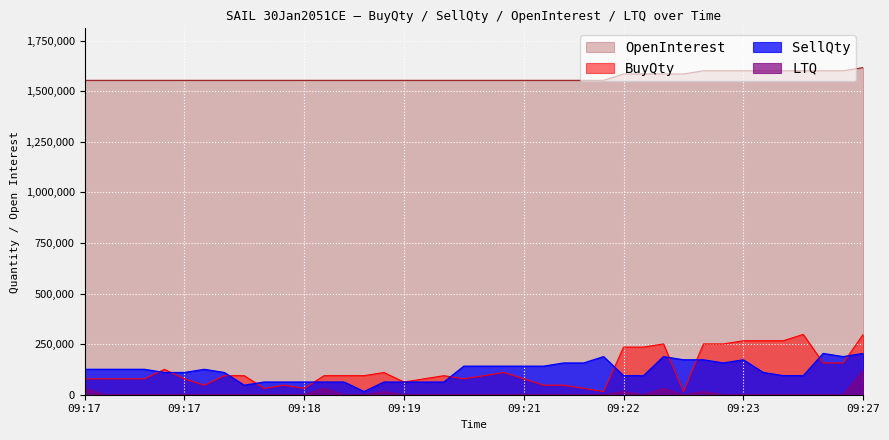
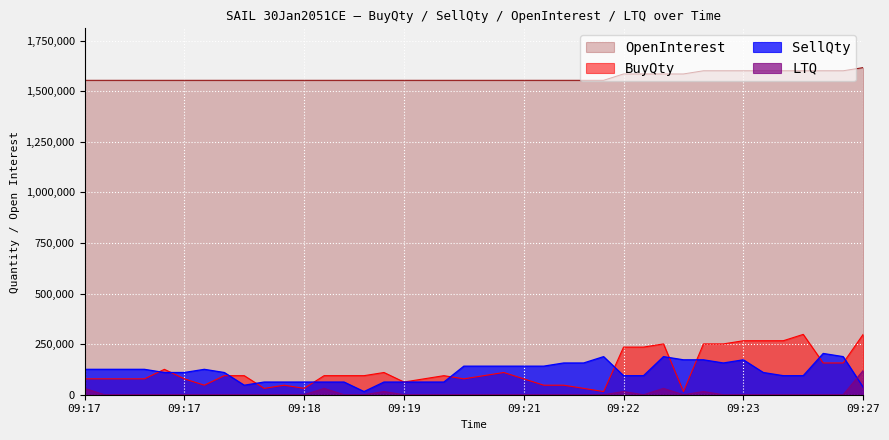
SellQty, 09:27: 200,000 -> 40,000
